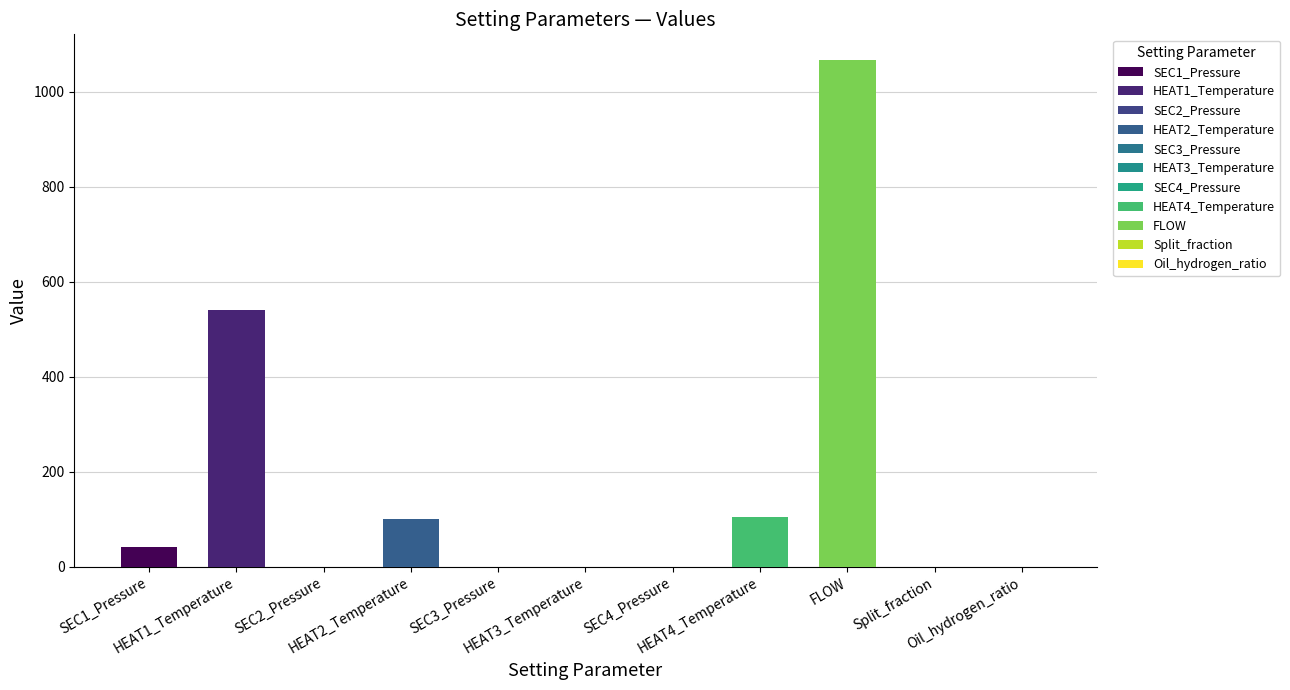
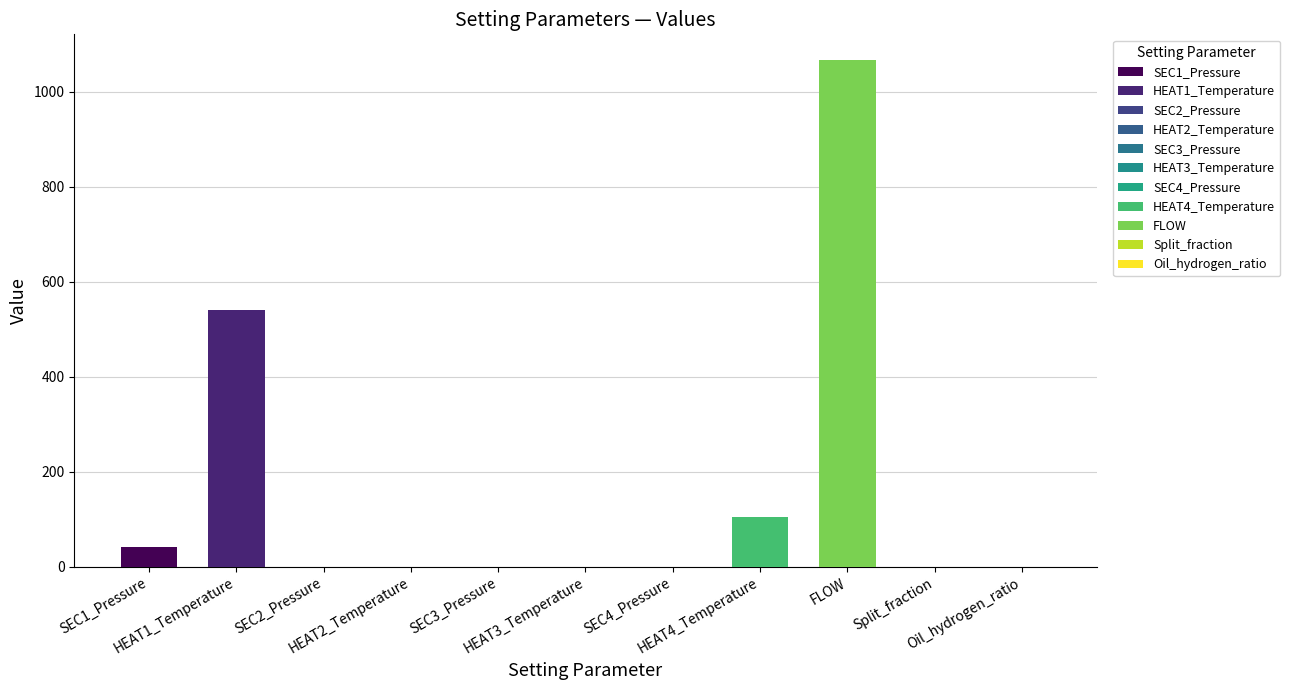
HEAT2_Temperature: 100 -> 0
